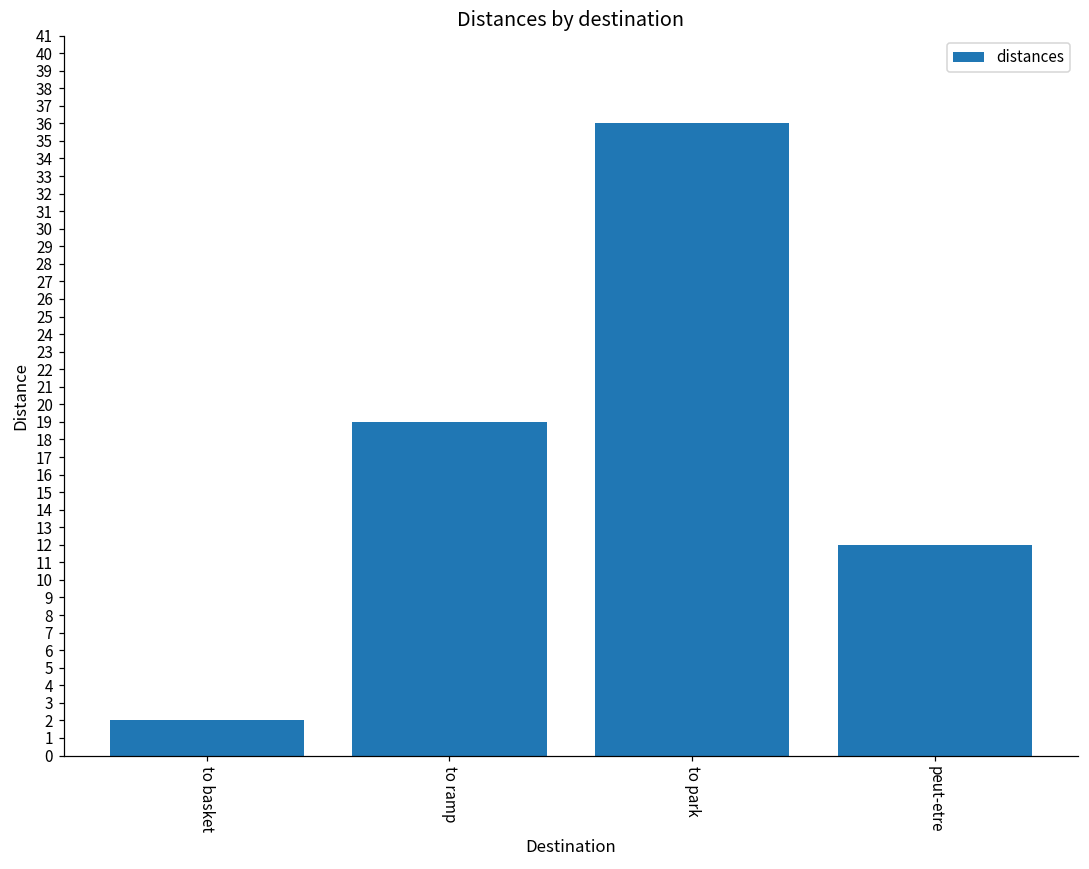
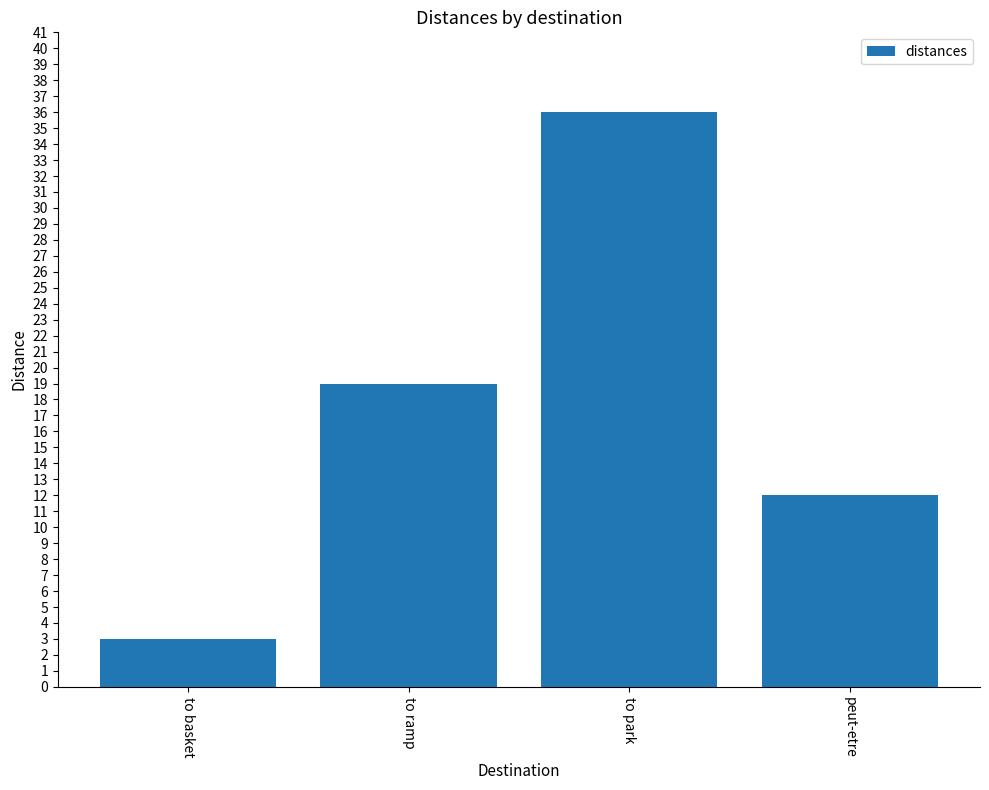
to basket: 2 -> 3
